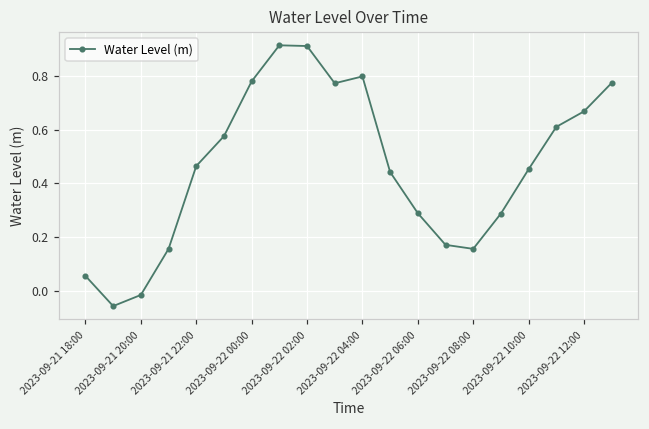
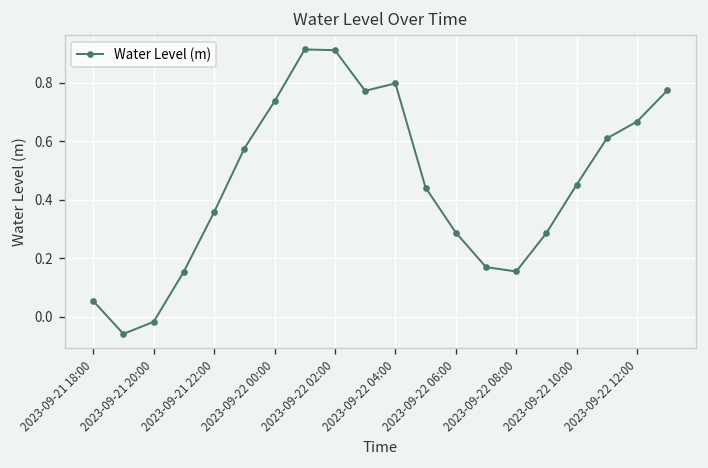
2023-09-21 22:00: 0.46 -> 0.36
2023-09-22 00:00: 0.78 -> 0.74
